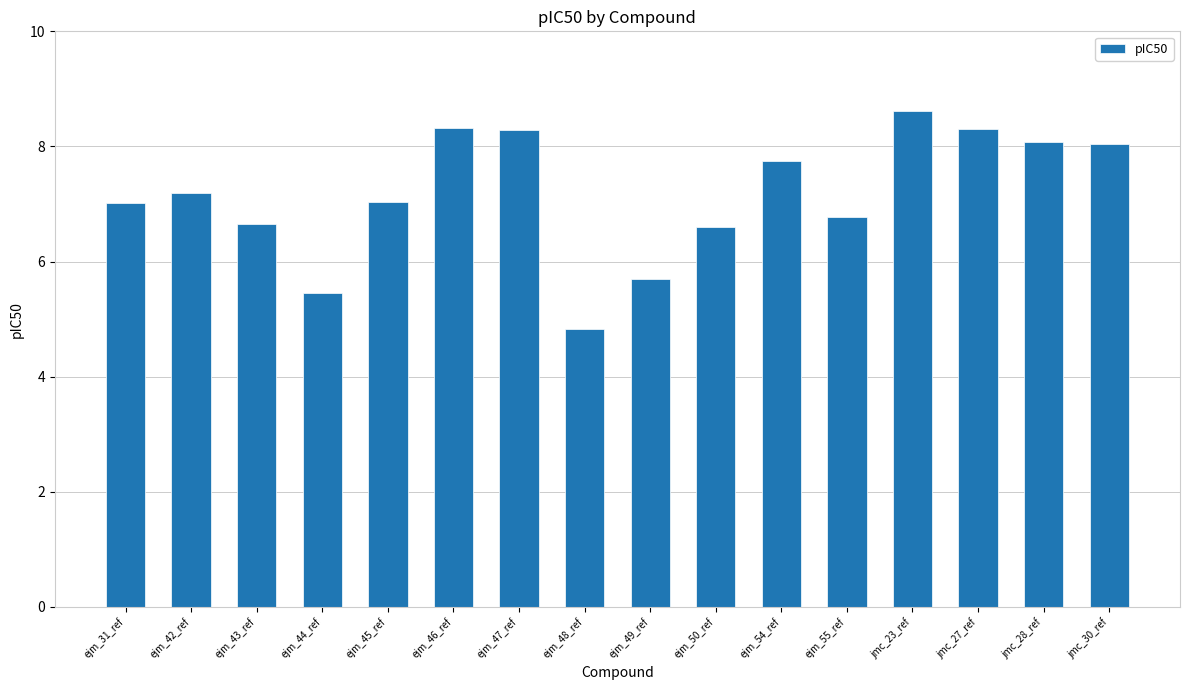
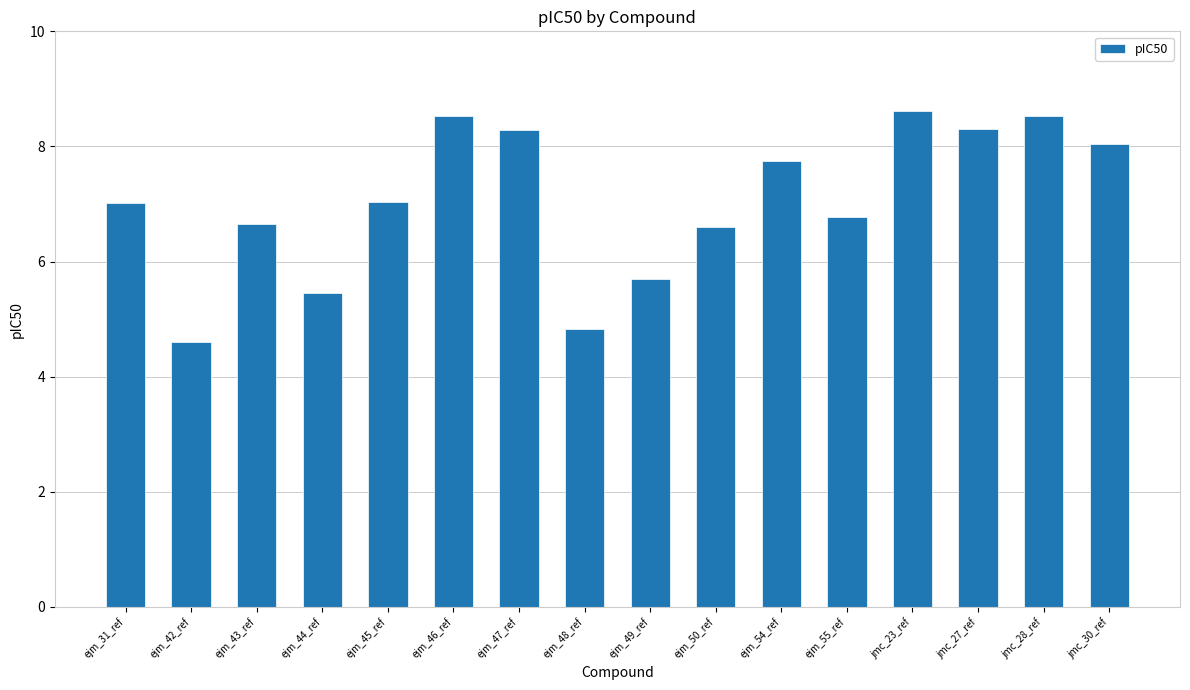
ejm_42_ref: 7.2 -> 4.6
ejm_46_ref: 8.3 -> 8.5
jmc_28_ref: 8.1 -> 8.5
